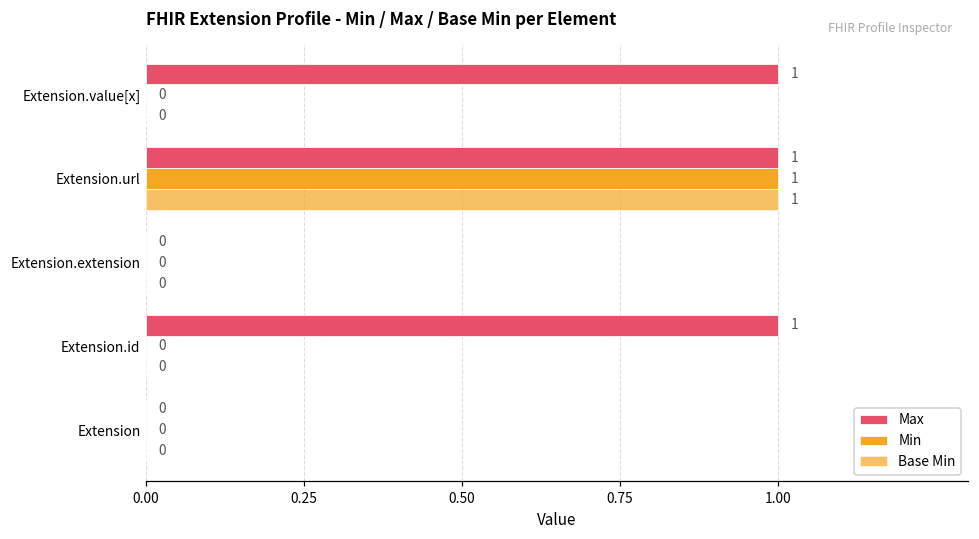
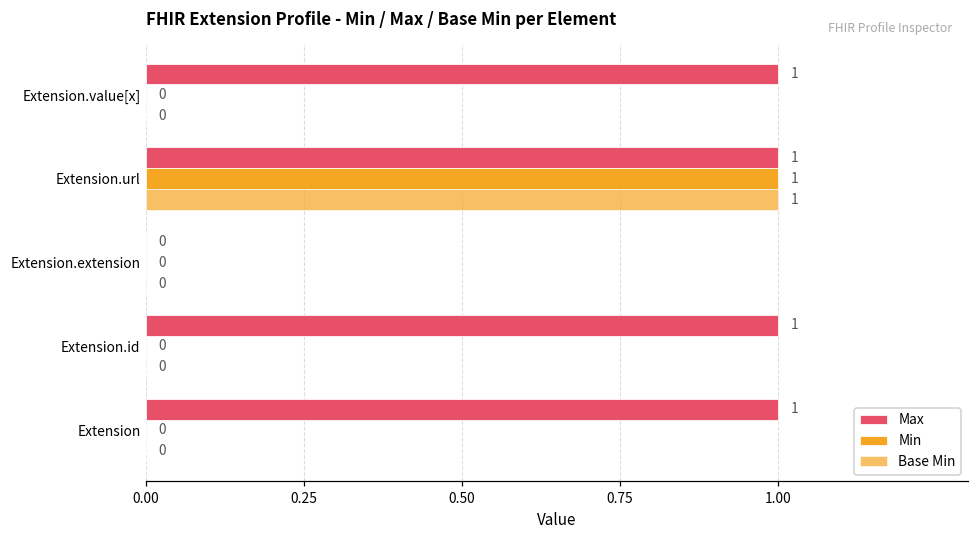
Max, Extension: 0 -> 1
